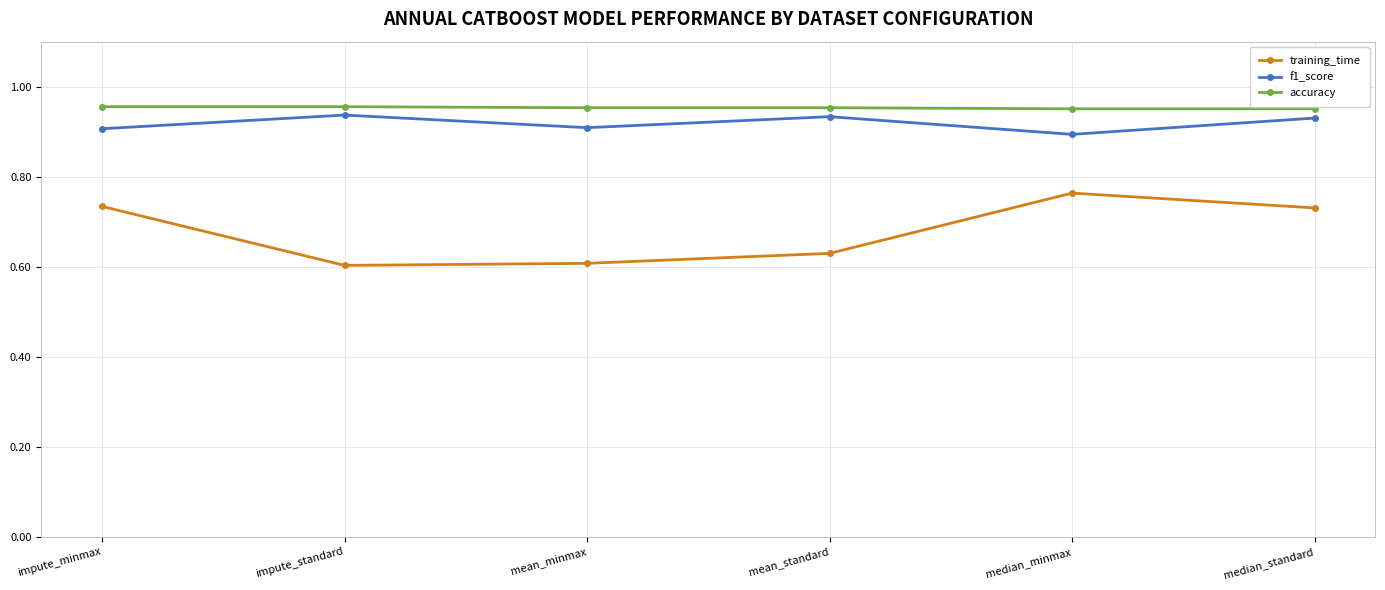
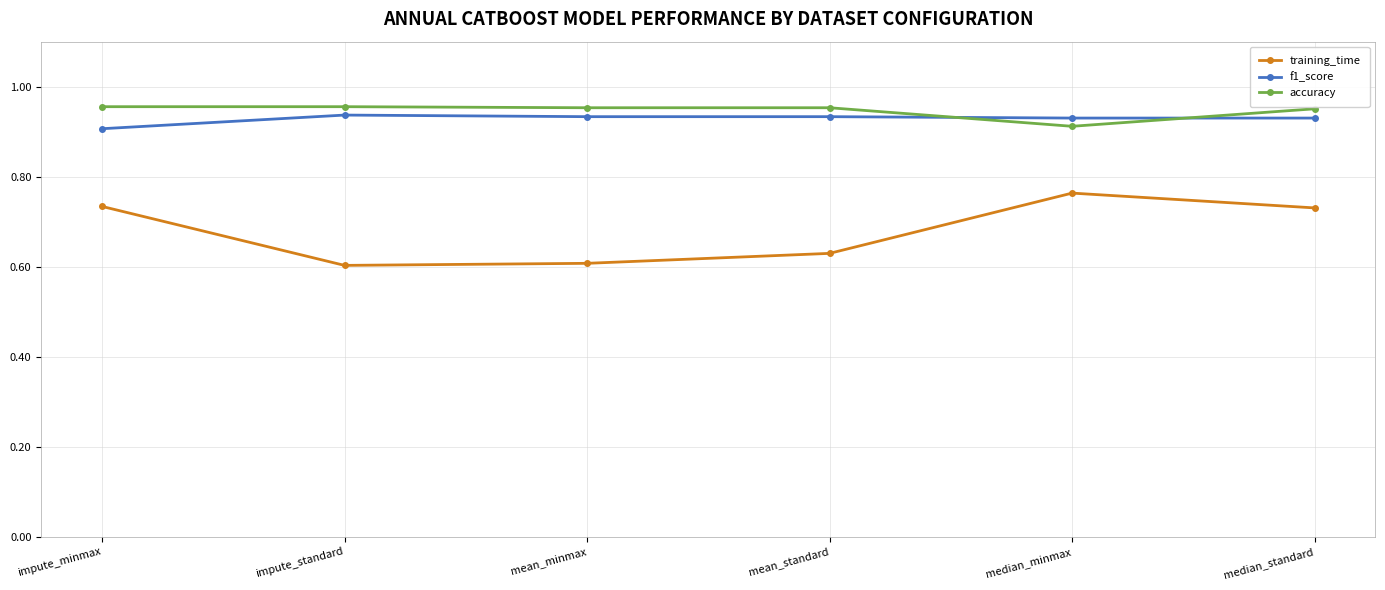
f1_score, mean_minmax: 0.91 -> 0.93
f1_score, median_minmax: 0.89 -> 0.93
accuracy, median_minmax: 0.95 -> 0.91
